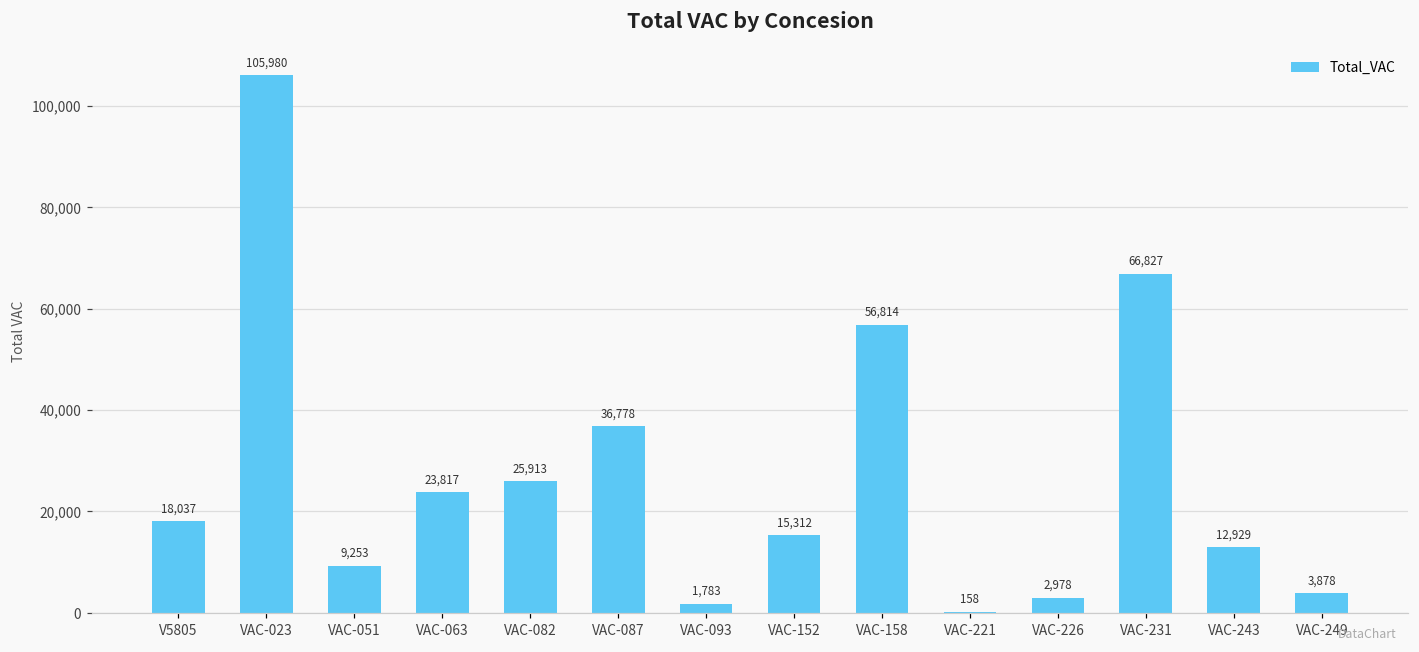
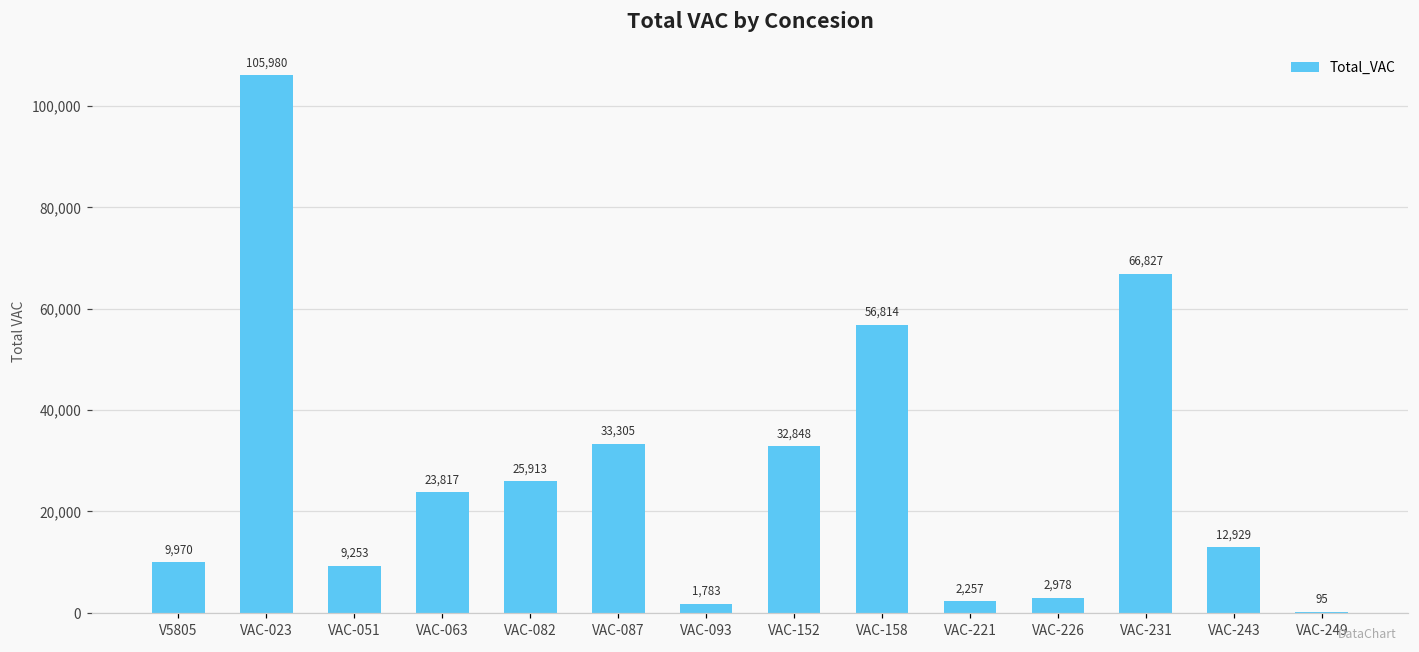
V5805: 18,037 -> 9,970
VAC-087: 36,778 -> 33,305
VAC-152: 15,312 -> 32,848
VAC-221: 158 -> 2,257
VAC-249: 3,878 -> 95
